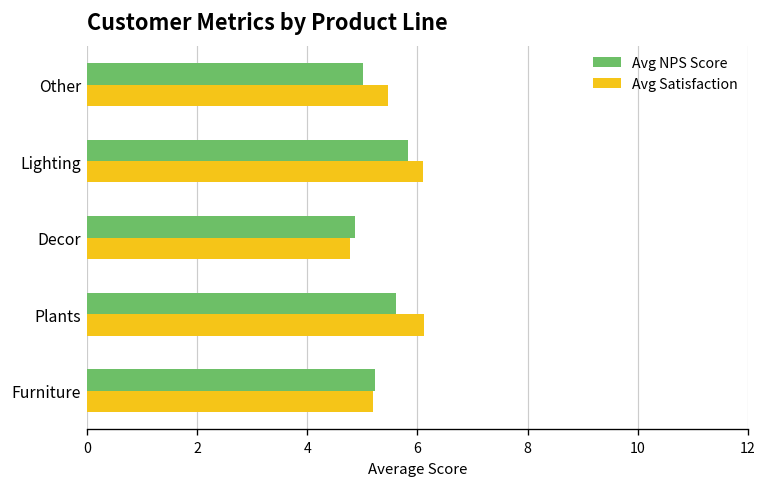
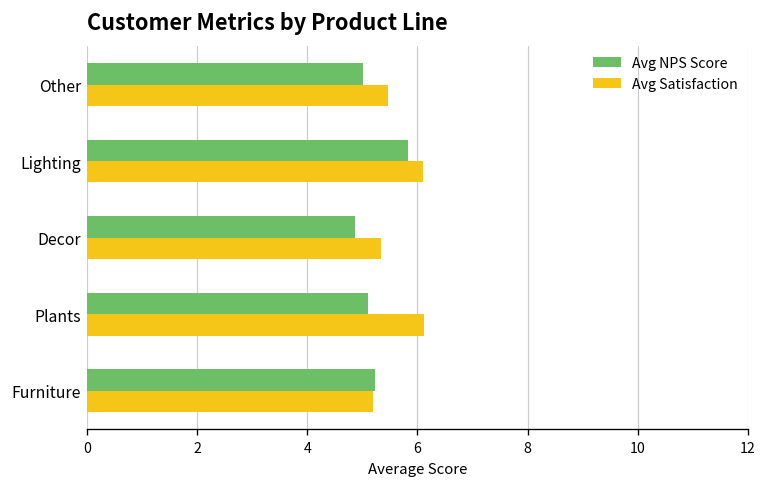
Avg Satisfaction, Decor: 4.8 -> 5.3
Avg NPS Score, Plants: 5.6 -> 5.1
